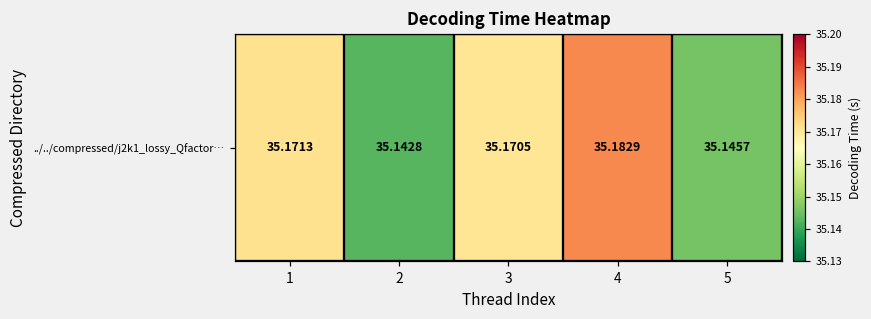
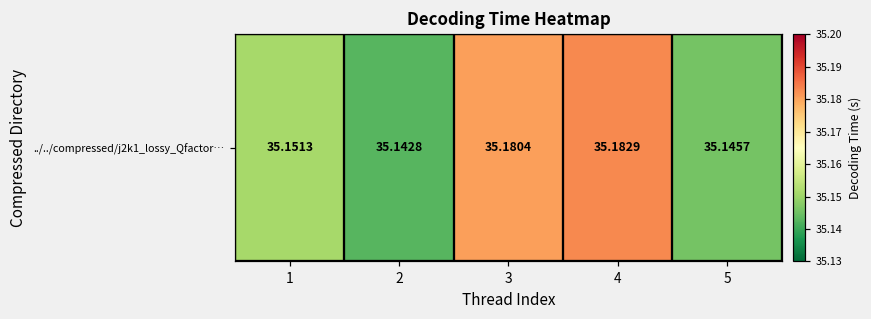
../../compressed/j2k1_lossy_Qfactor…, 1: 35.1713 -> 35.1513
../../compressed/j2k1_lossy_Qfactor…, 3: 35.1705 -> 35.1804
